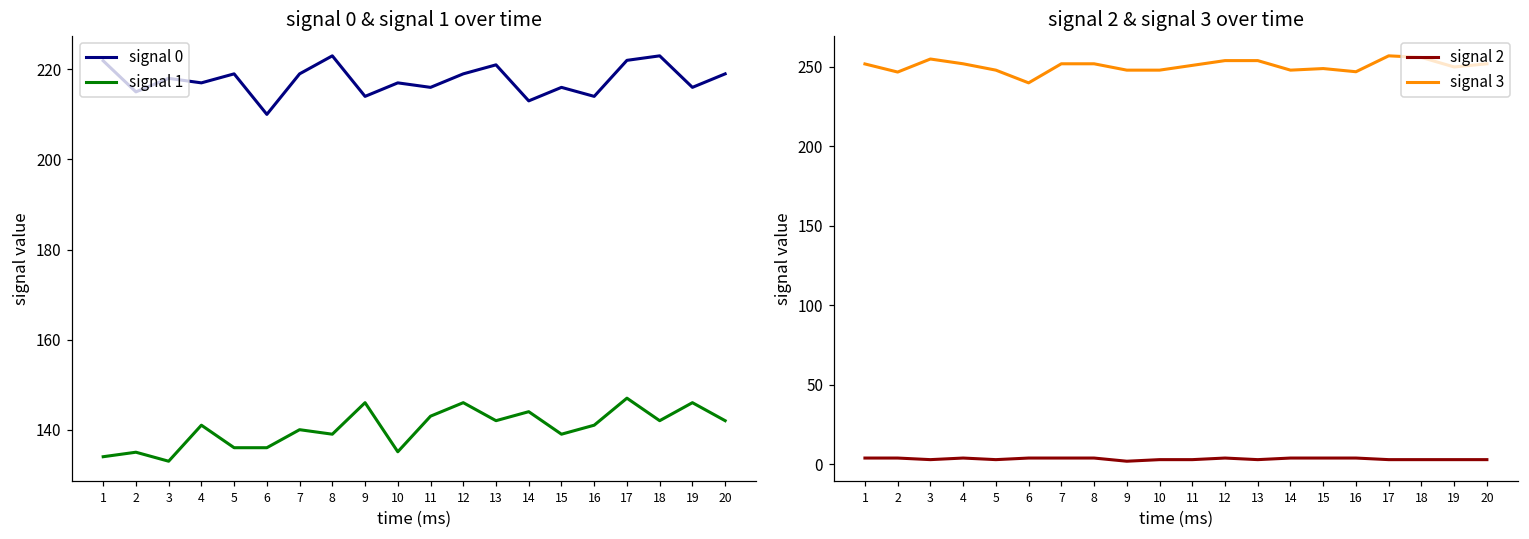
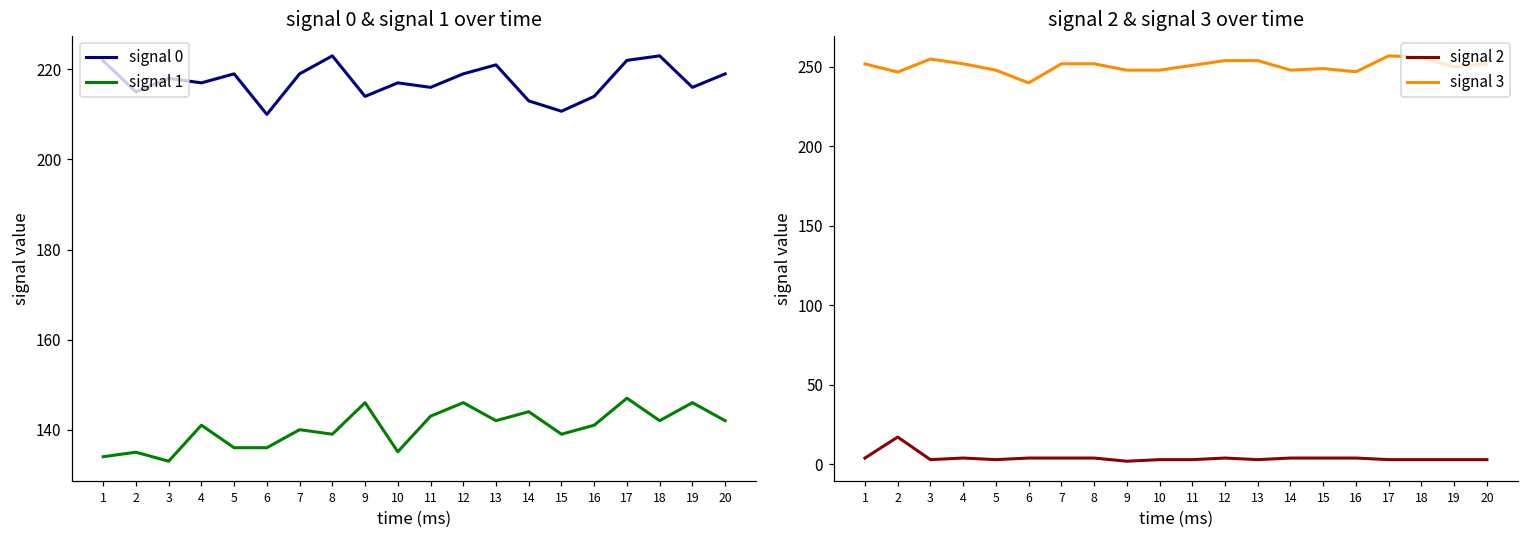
signal 0 & signal 1 over time, signal 0, 15: 216 -> 211
signal 2 & signal 3 over time, signal 2, 2: 4 -> 17
